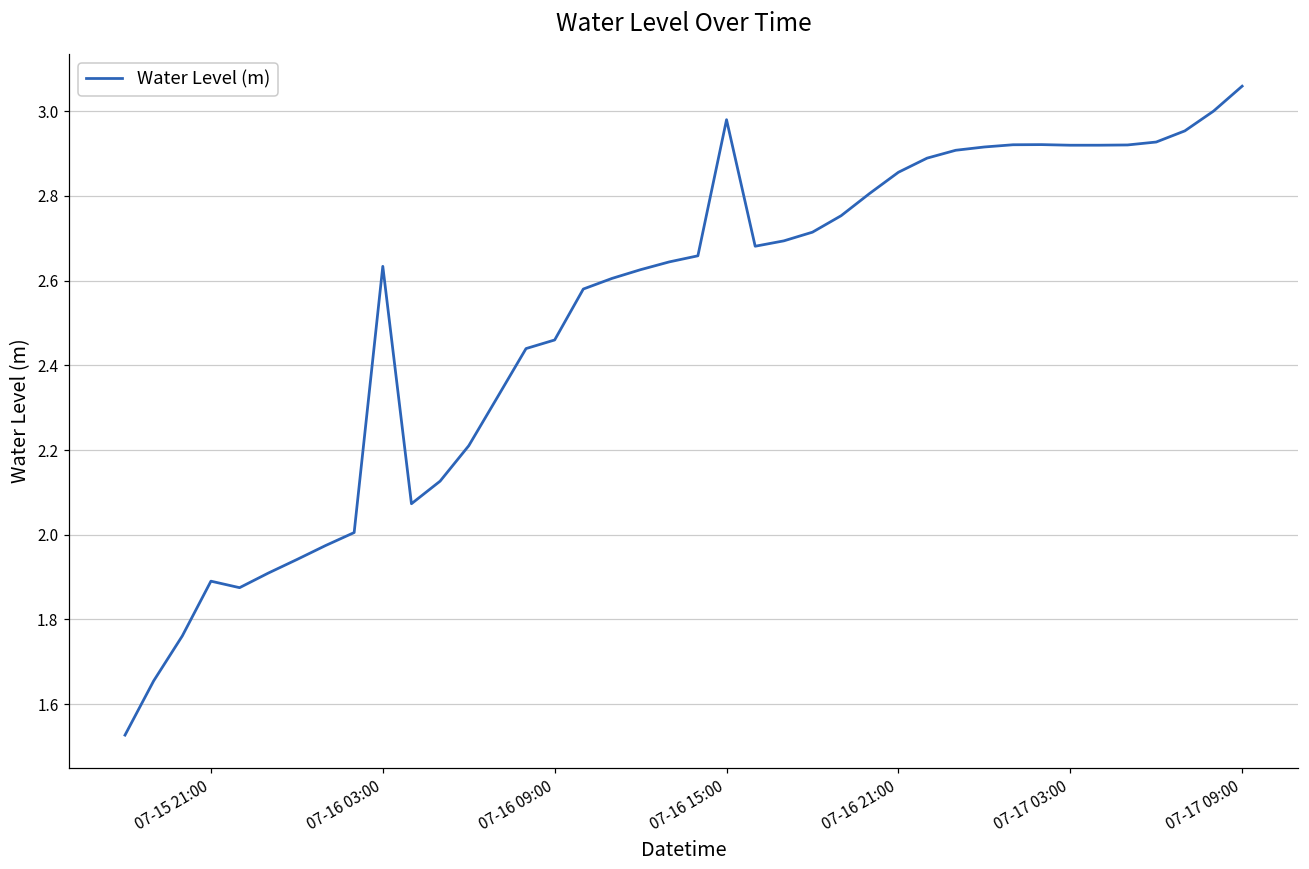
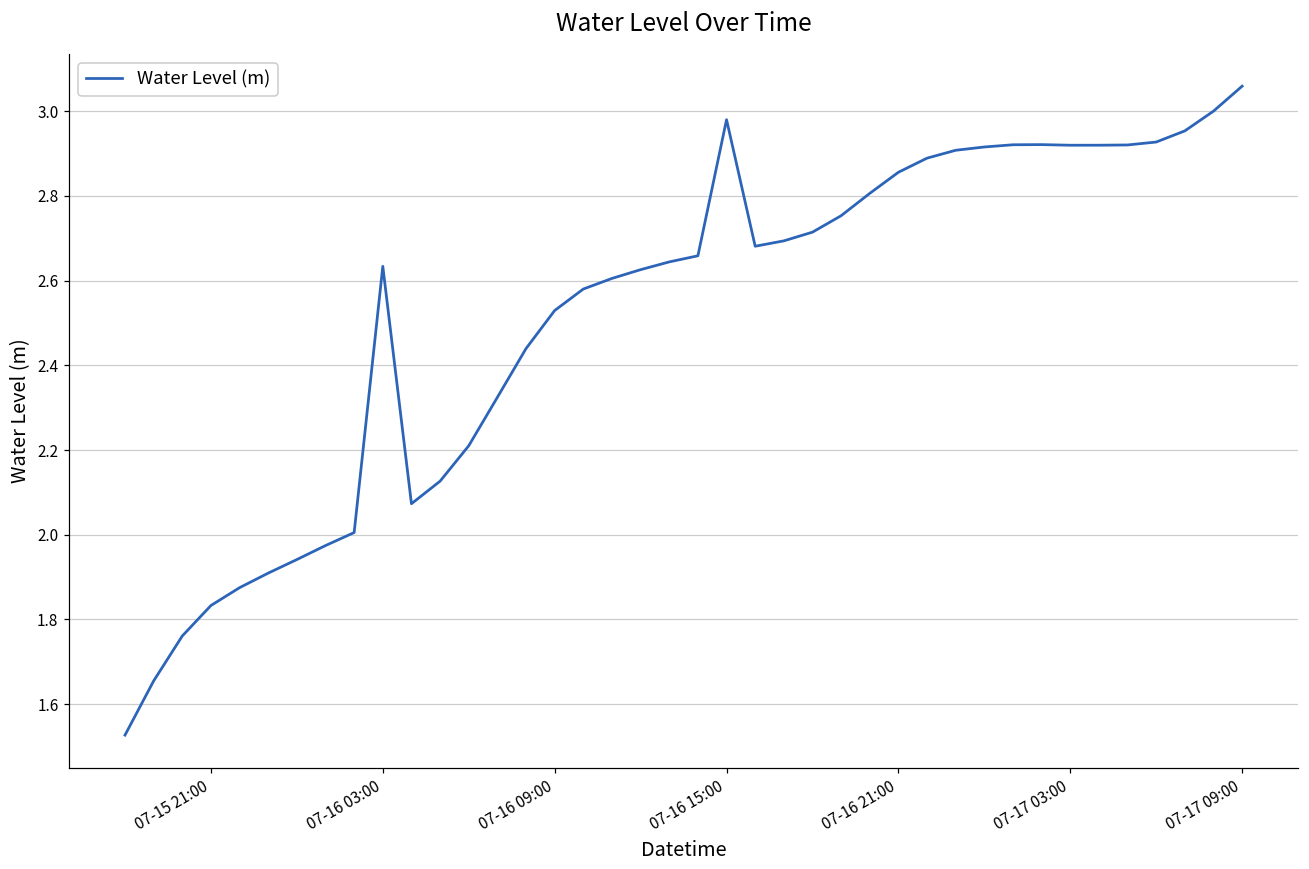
07-15 21:00: 1.89 -> 1.83
07-16 09:00: 2.46 -> 2.53
